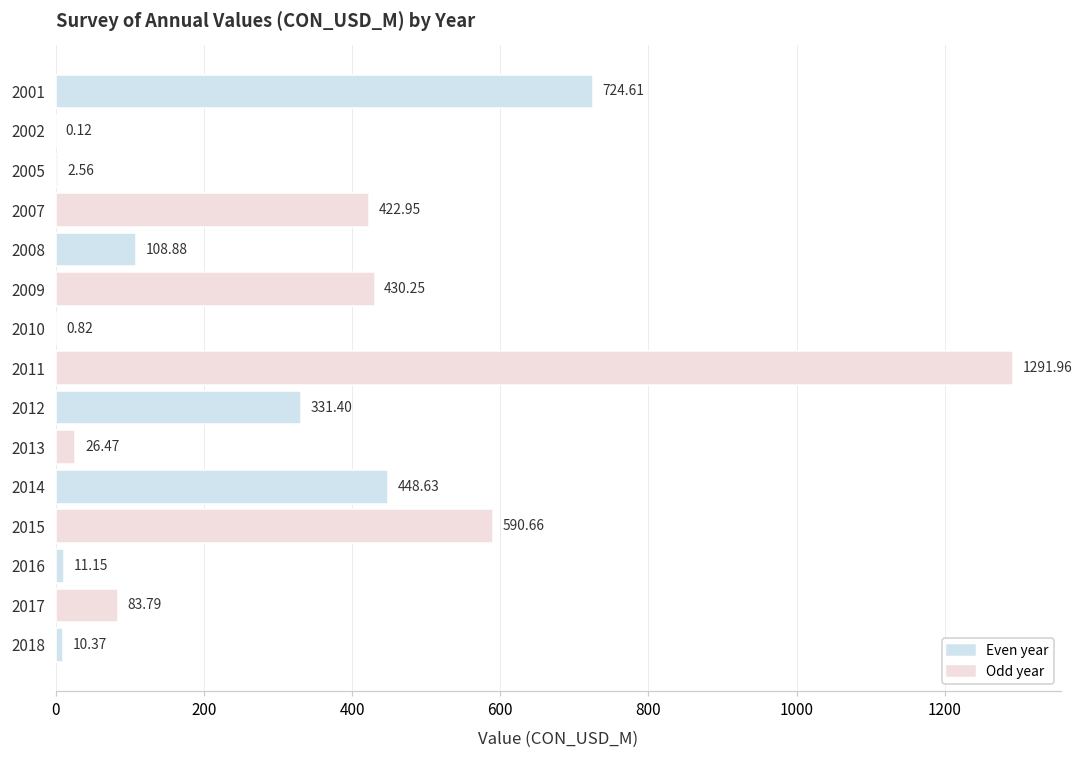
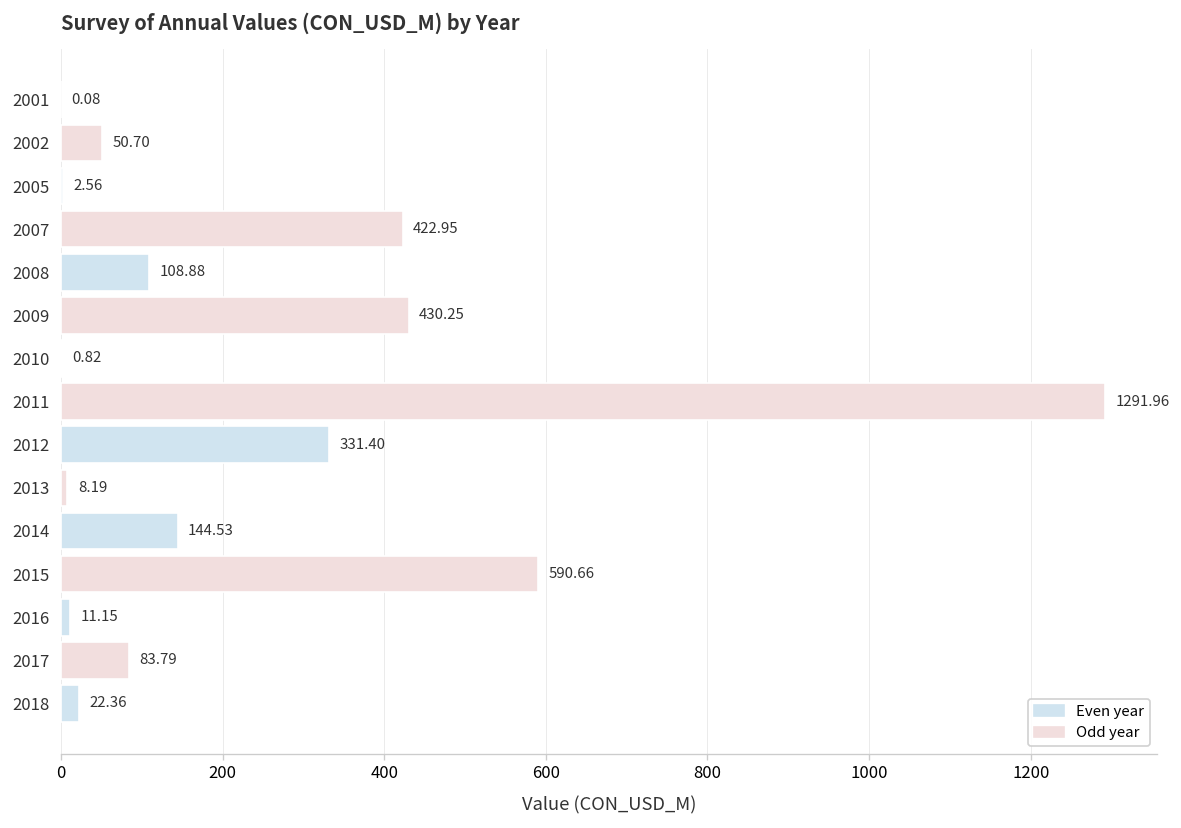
2001: 724.61 -> 0.08
2002: 0.12 -> 50.70
2013: 26.47 -> 8.19
2014: 448.63 -> 144.53
2018: 10.37 -> 22.36
